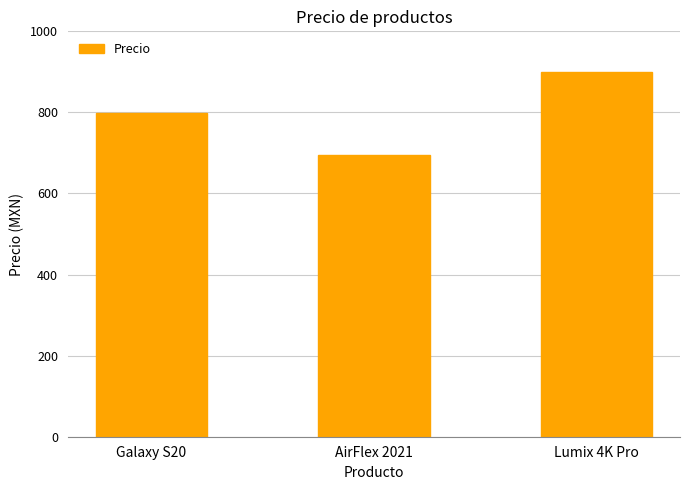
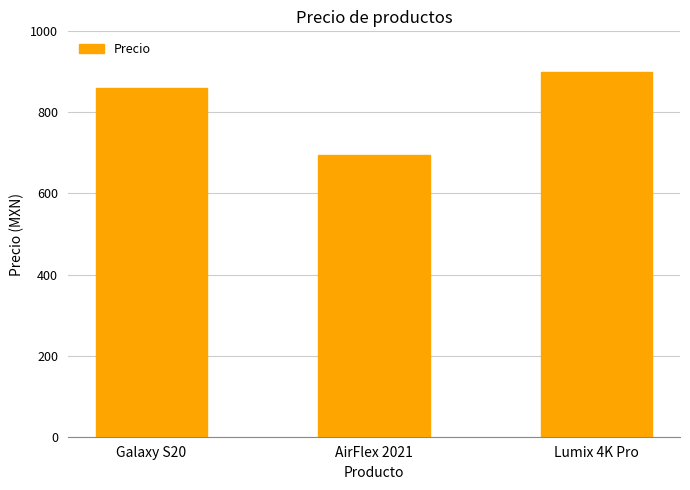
Galaxy S20: 800 -> 860
